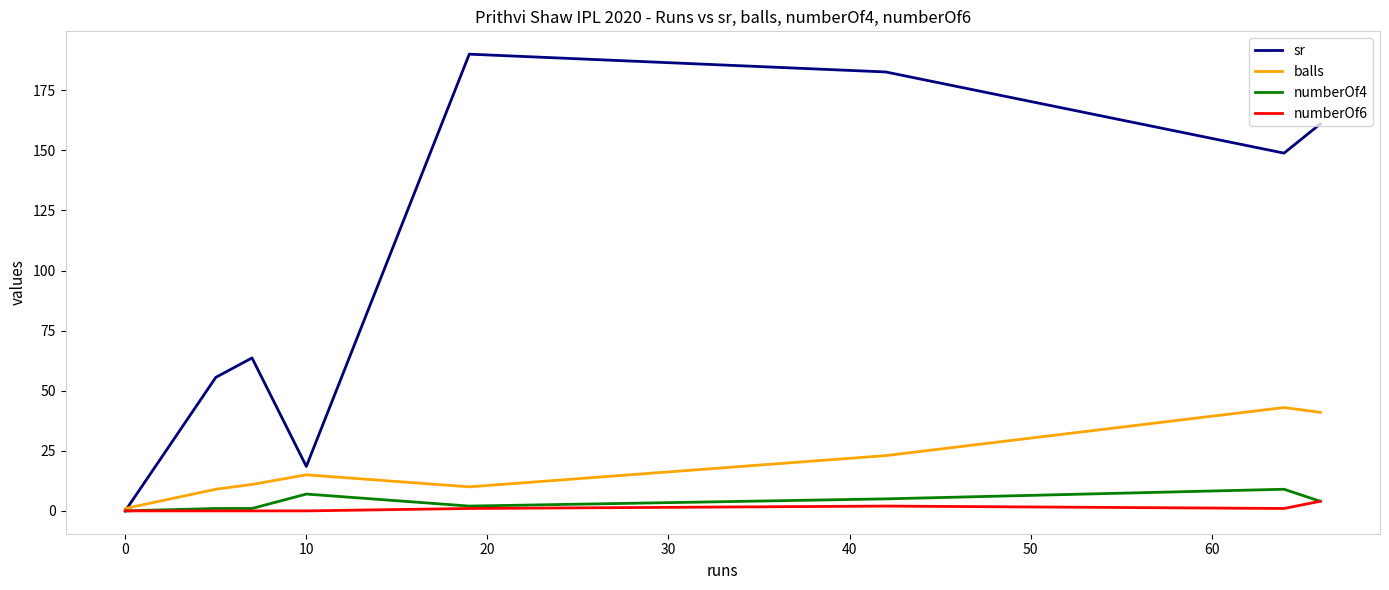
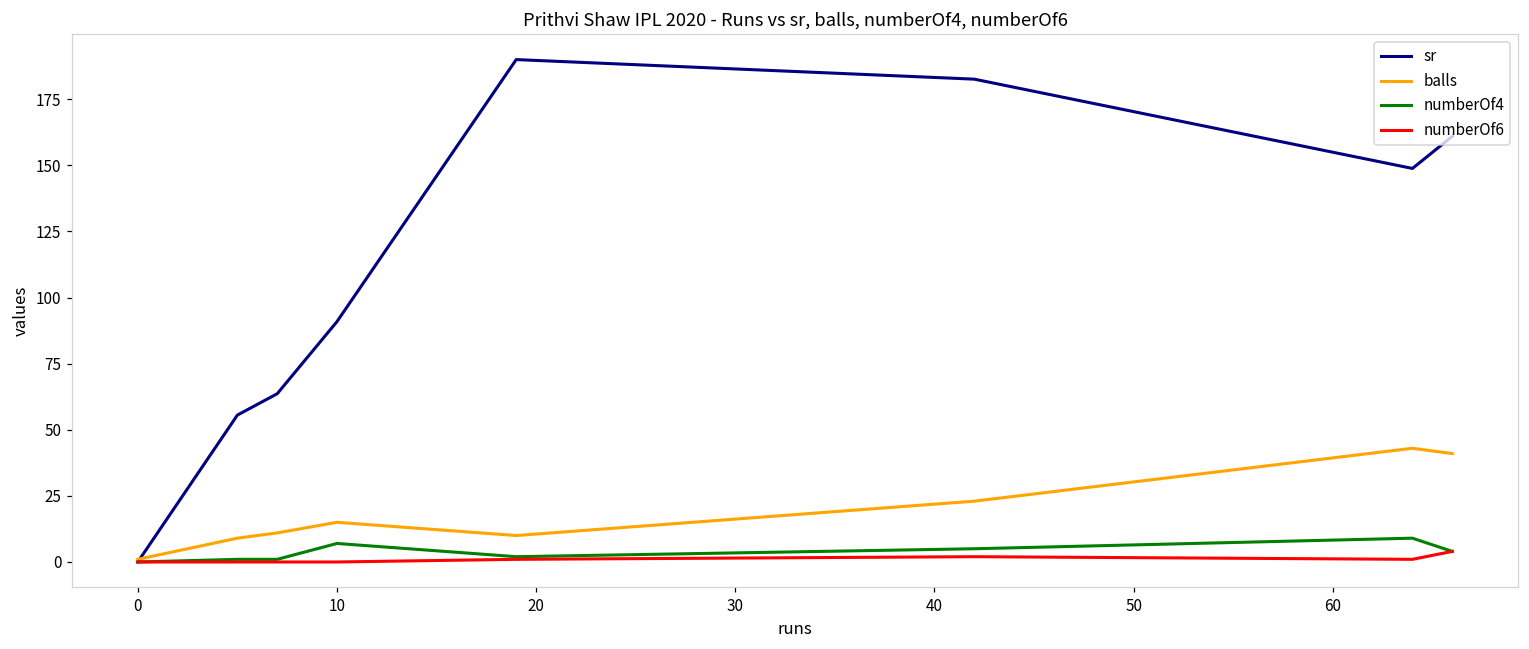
sr, 10: 19 -> 91
